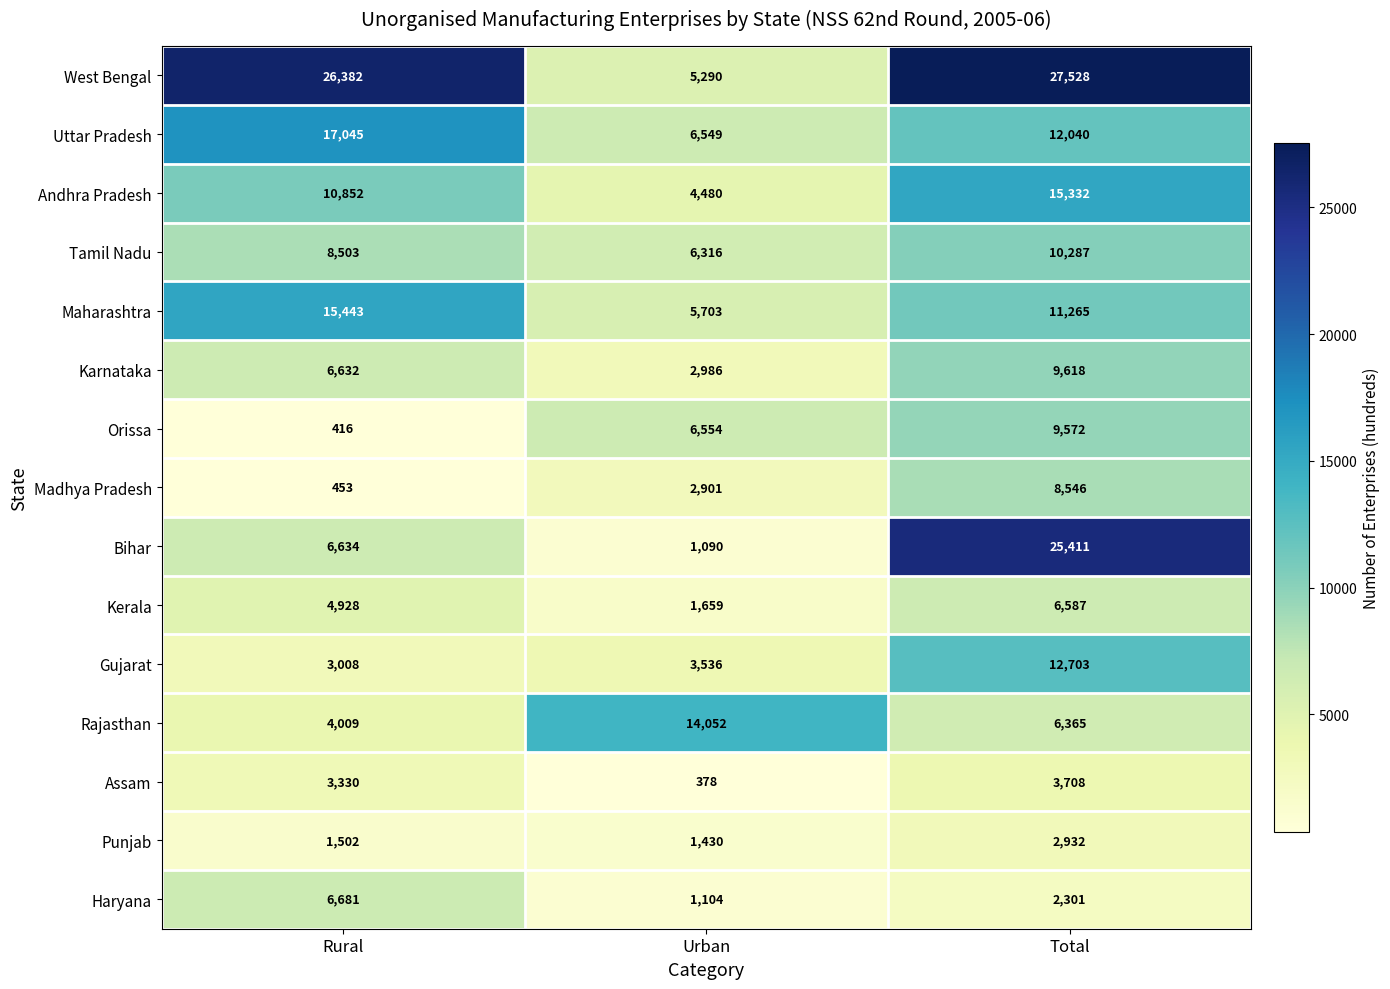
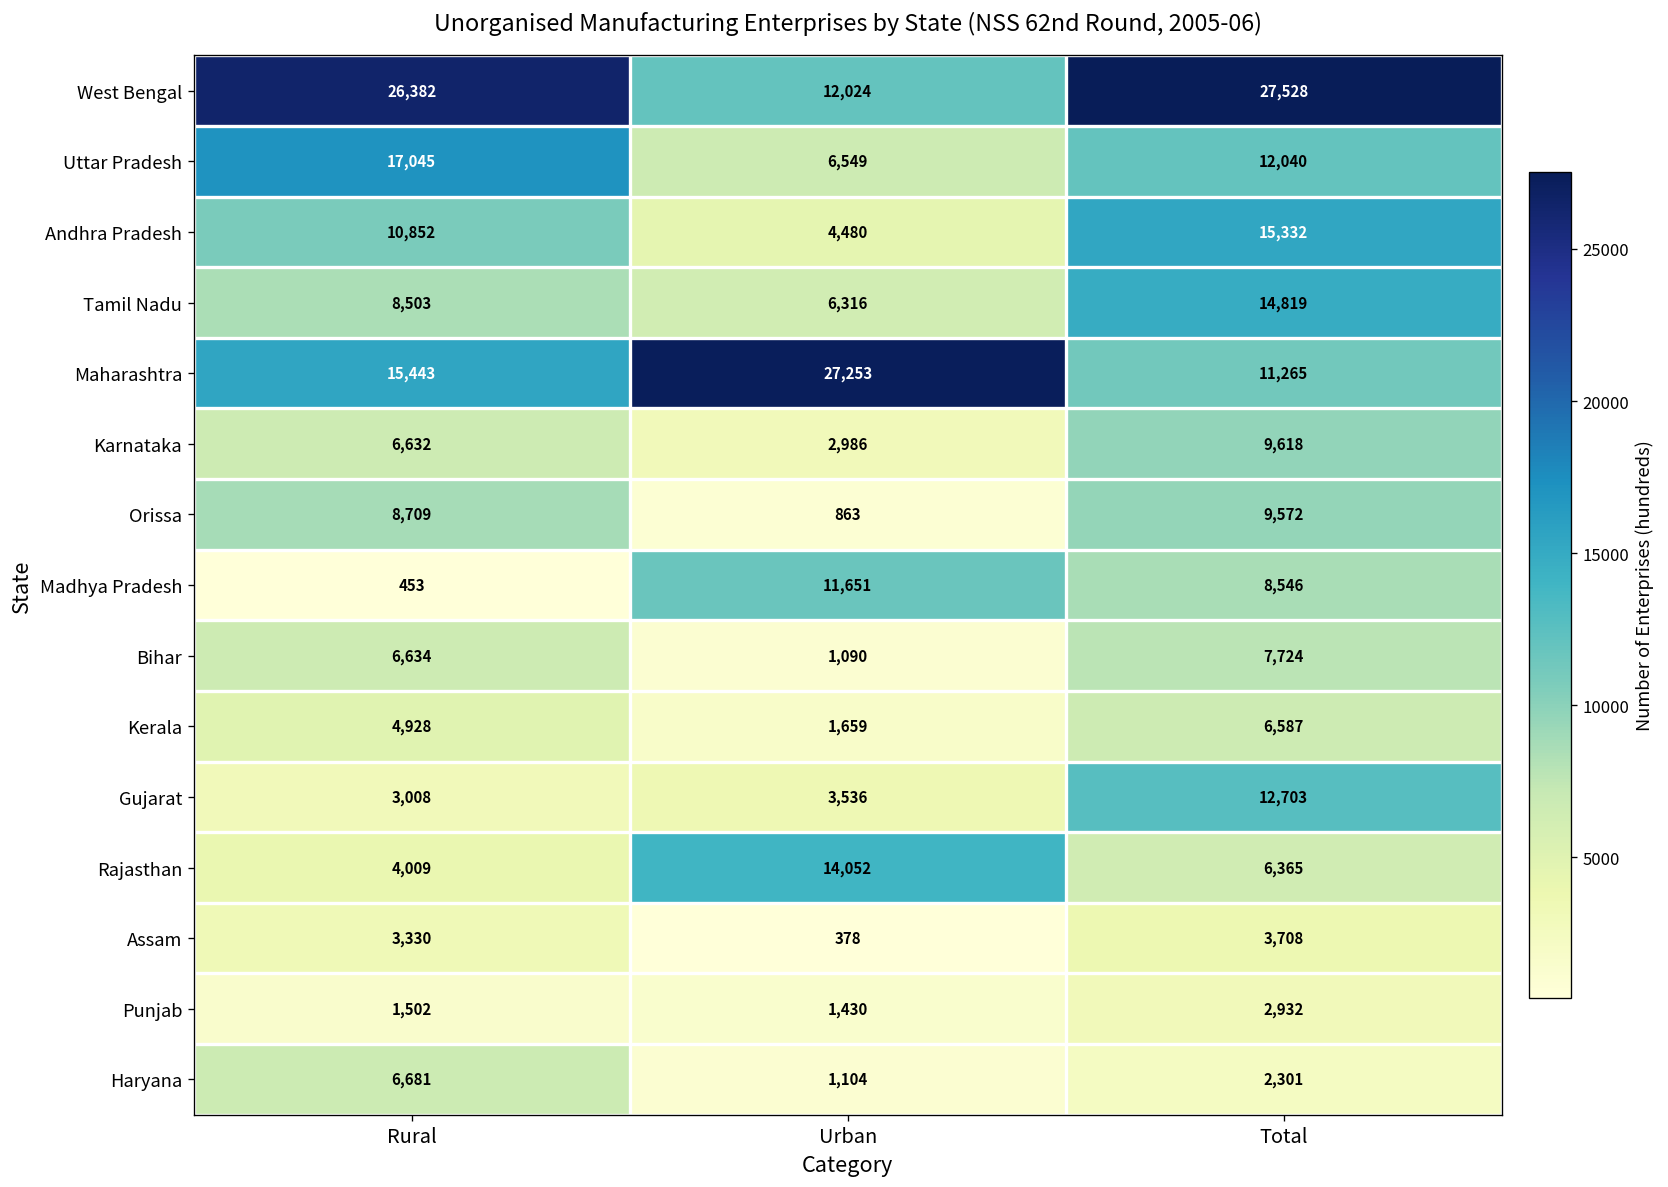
West Bengal, Urban: 5,290 -> 12,024
Tamil Nadu, Total: 10,287 -> 14,819
Maharashtra, Urban: 5,703 -> 27,253
Orissa, Rural: 416 -> 8,709
Orissa, Urban: 6,554 -> 863
Madhya Pradesh, Urban: 2,901 -> 11,651
Bihar, Total: 25,411 -> 7,724
